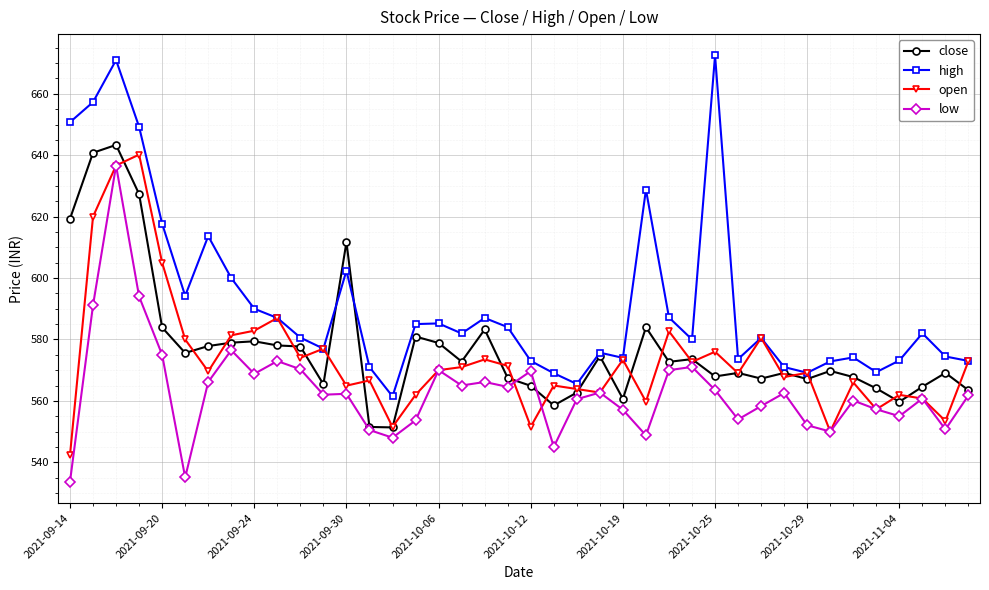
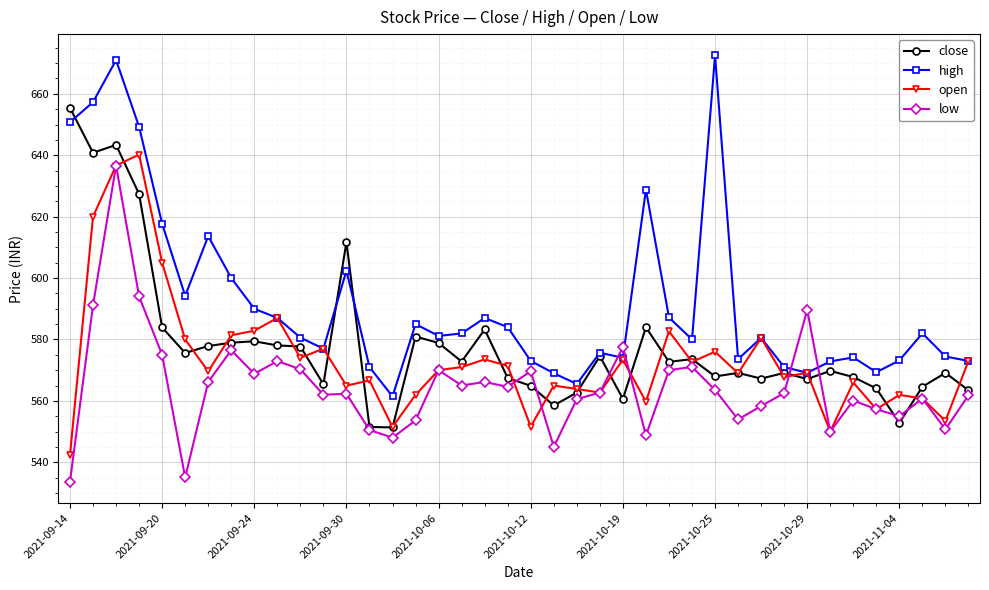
close, 2021-09-14: 619 -> 655
high, 2021-10-06: 585 -> 581
low, 2021-10-19: 557 -> 578
low, 2021-10-29: 552 -> 590
close, 2021-11-04: 560 -> 553
